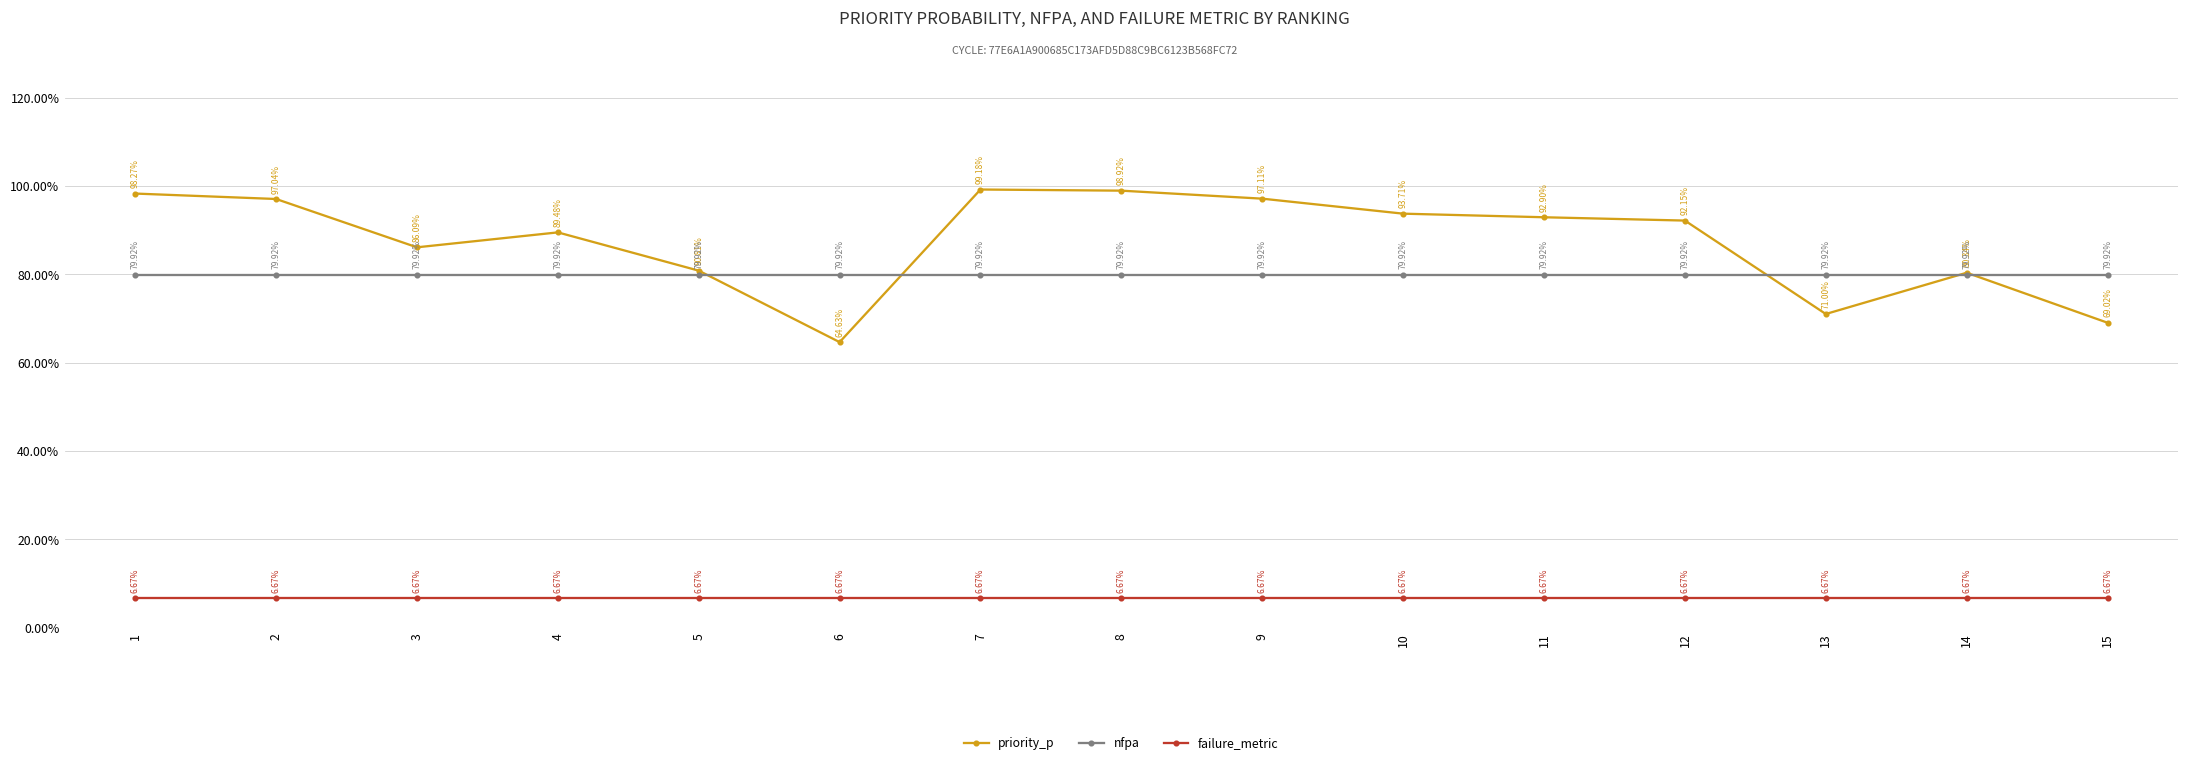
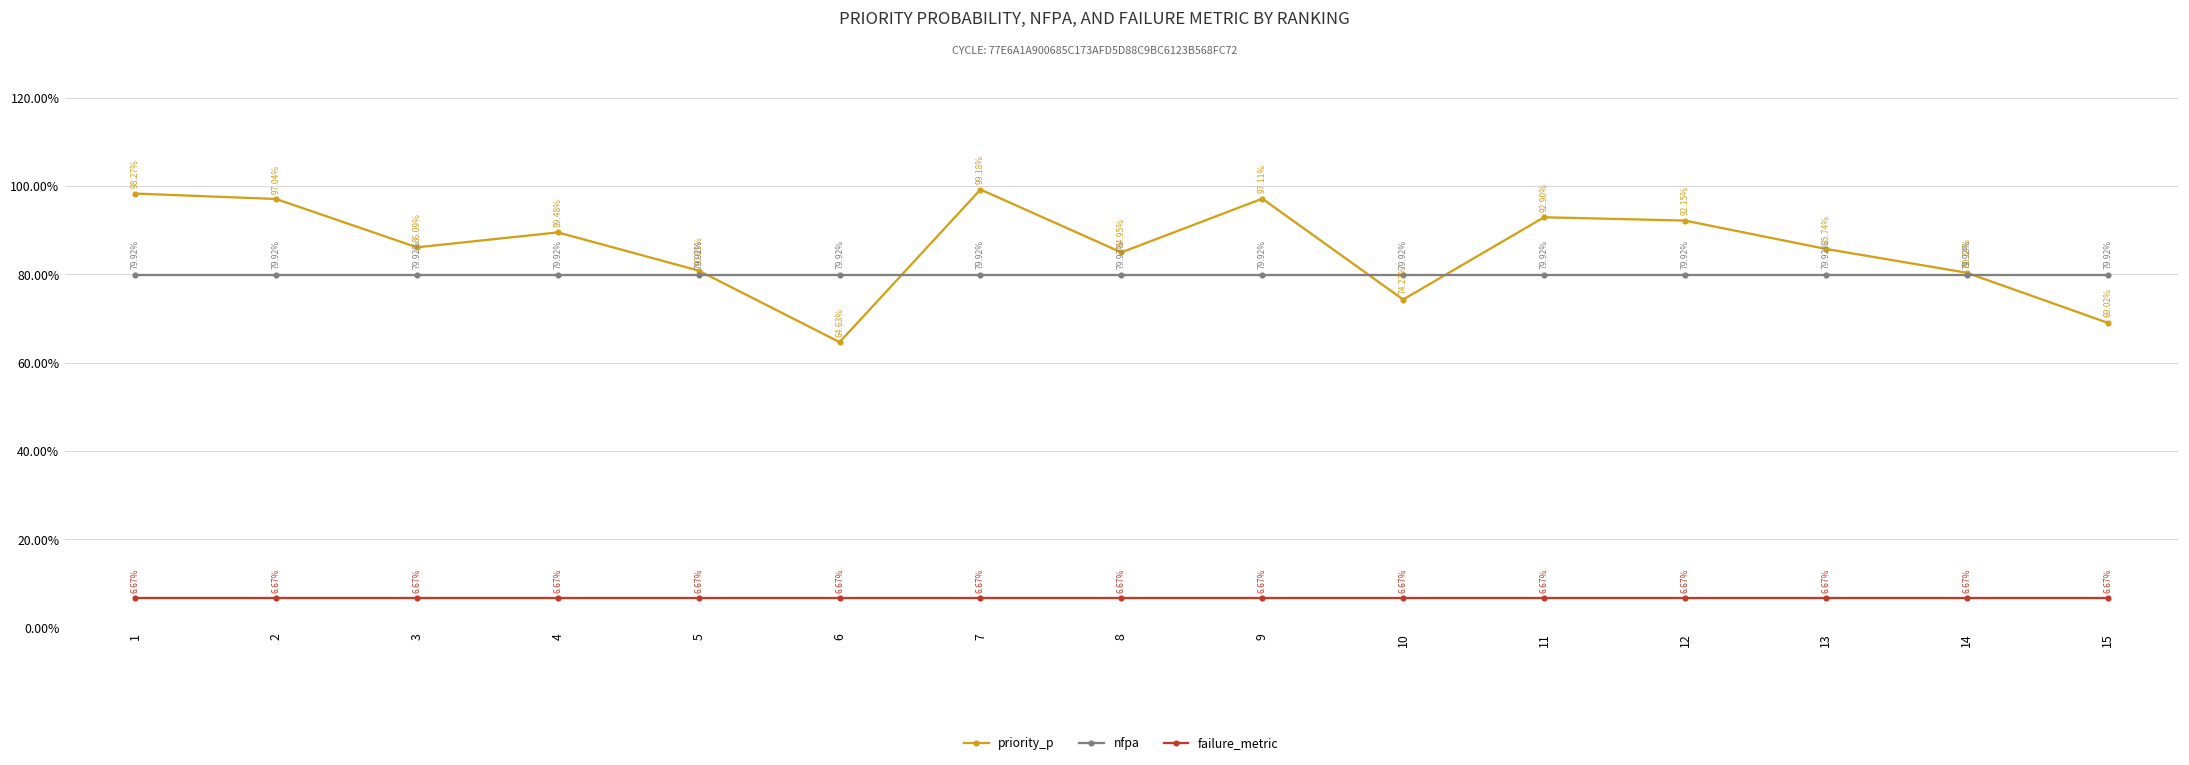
priority_p, 8: 98.92% -> 84.95%
priority_p, 10: 93.71% -> 74.27%
priority_p, 13: 71.00% -> 85.74%
